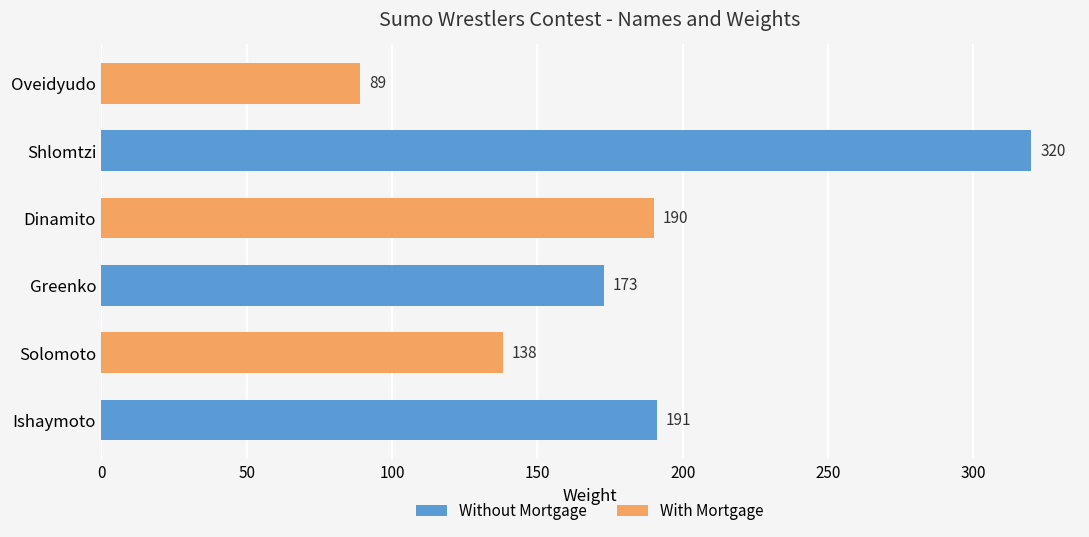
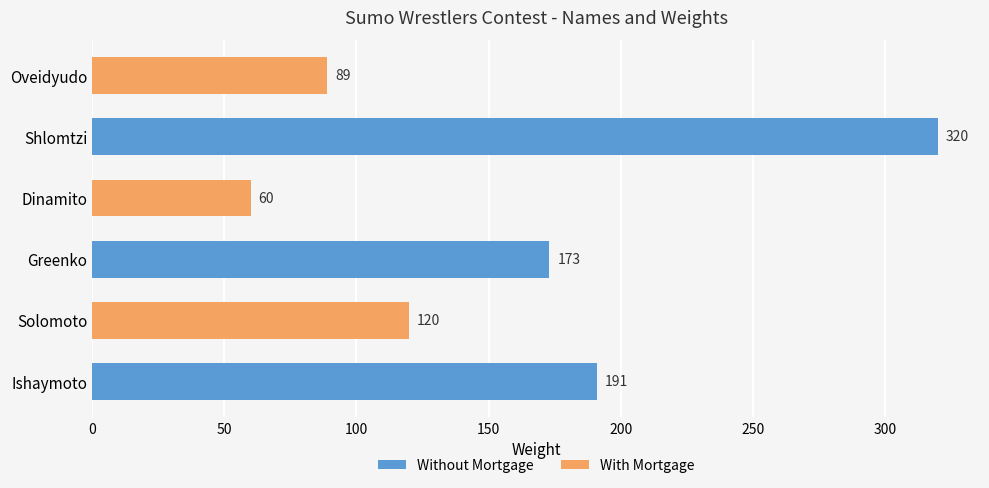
Dinamito: 190 -> 60
Solomoto: 138 -> 120
